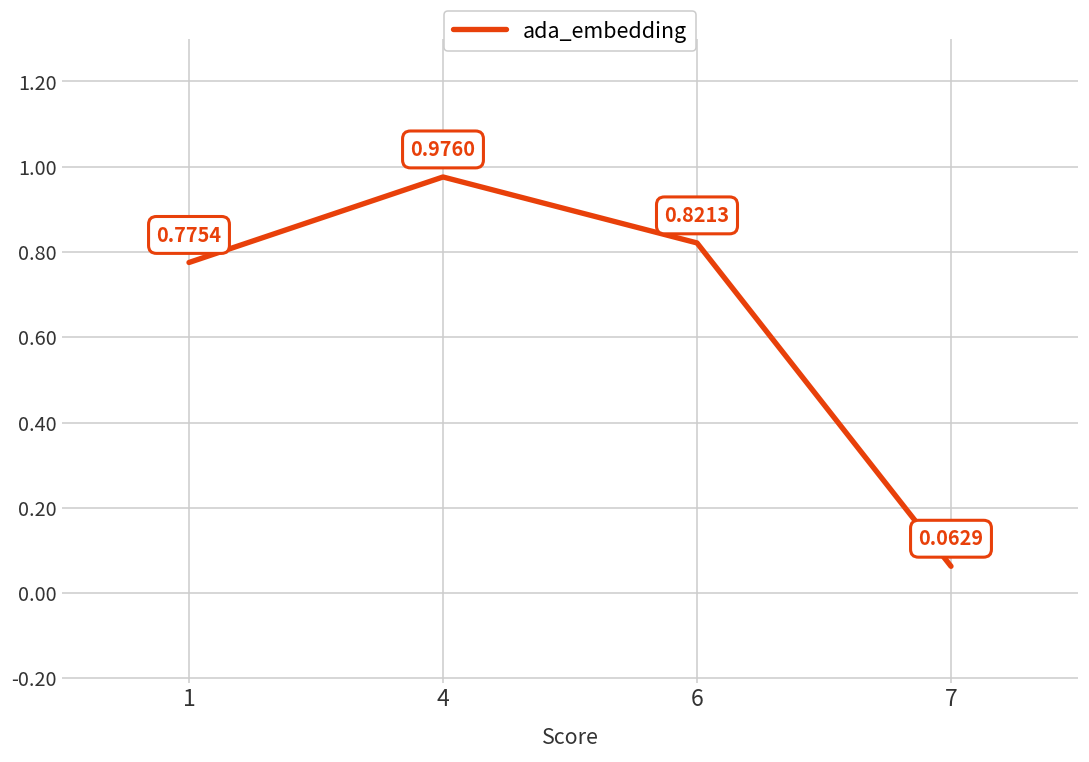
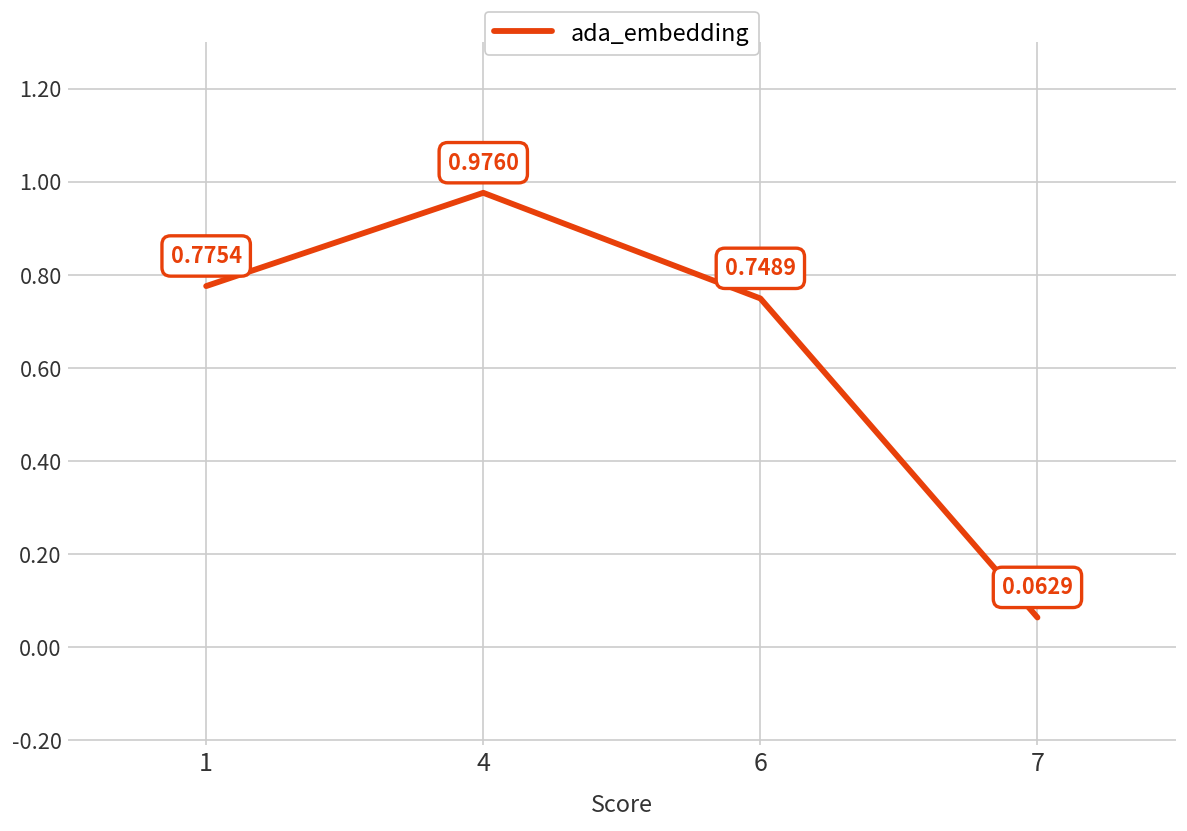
6: 0.8213 -> 0.7489
